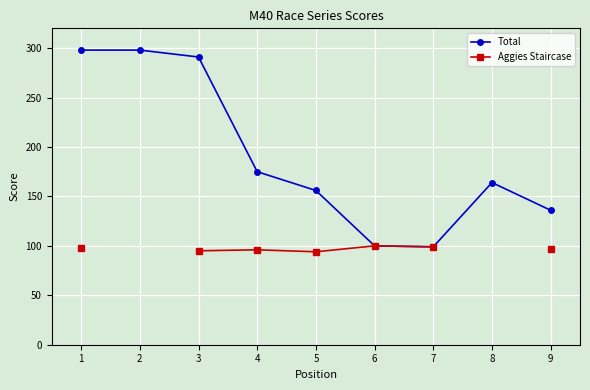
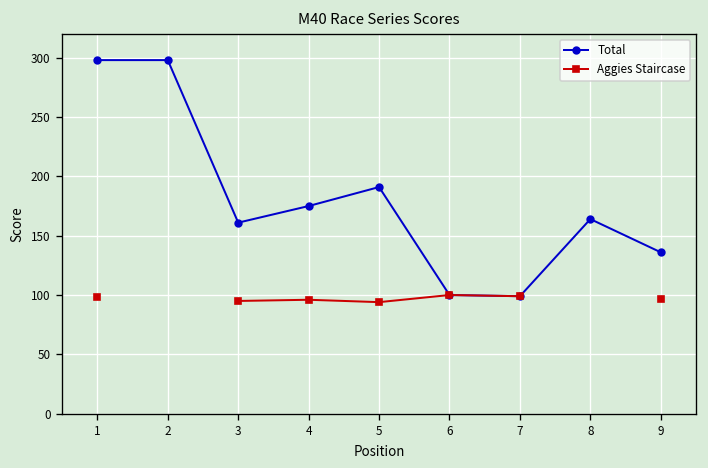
Total, 3: 290 -> 160
Total, 5: 160 -> 190
